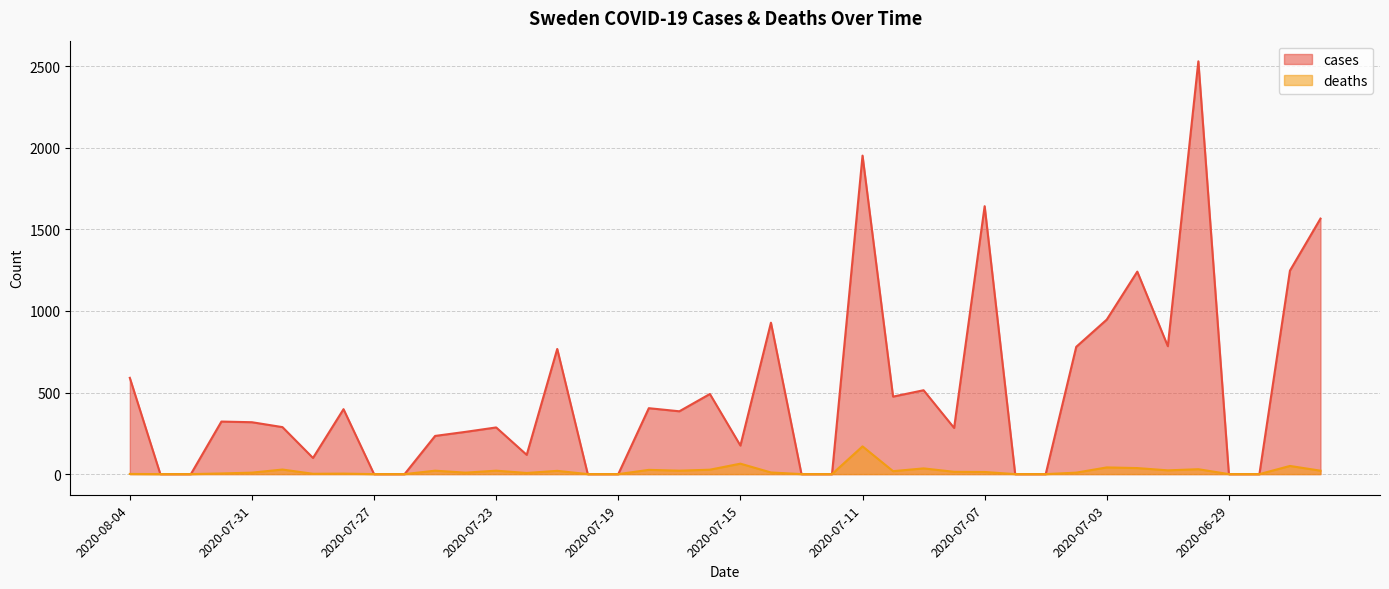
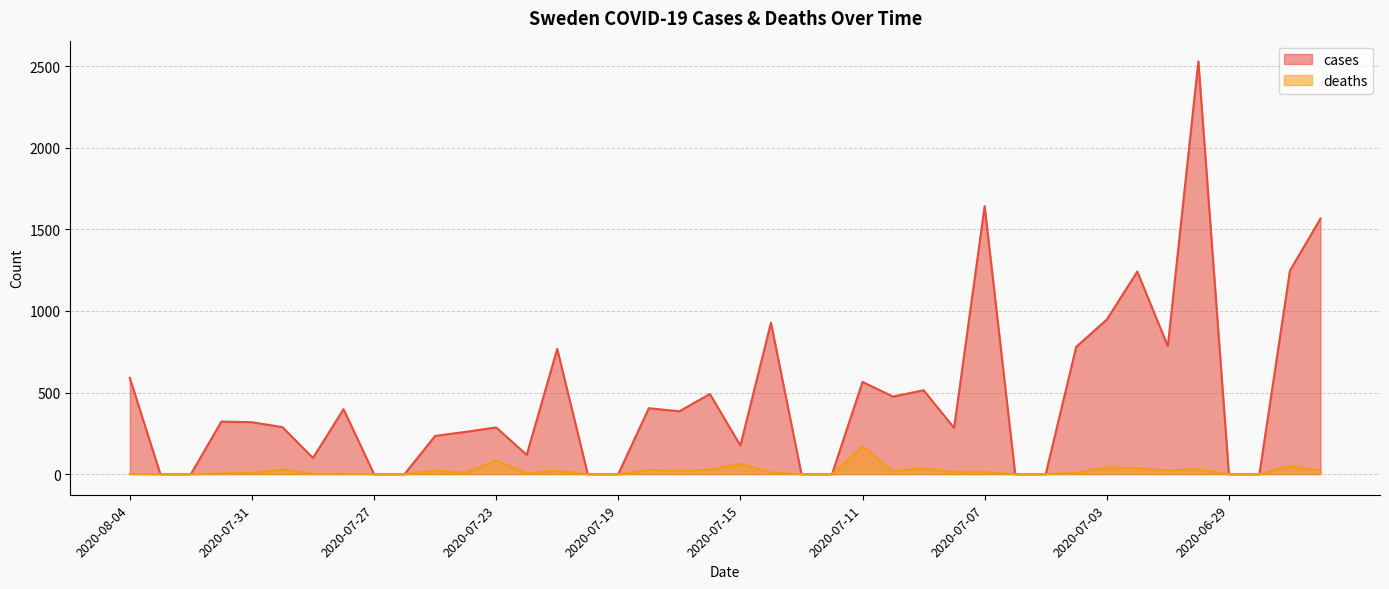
deaths, 2020-07-23: 20 -> 80
cases, 2020-07-11: 1950 -> 570
